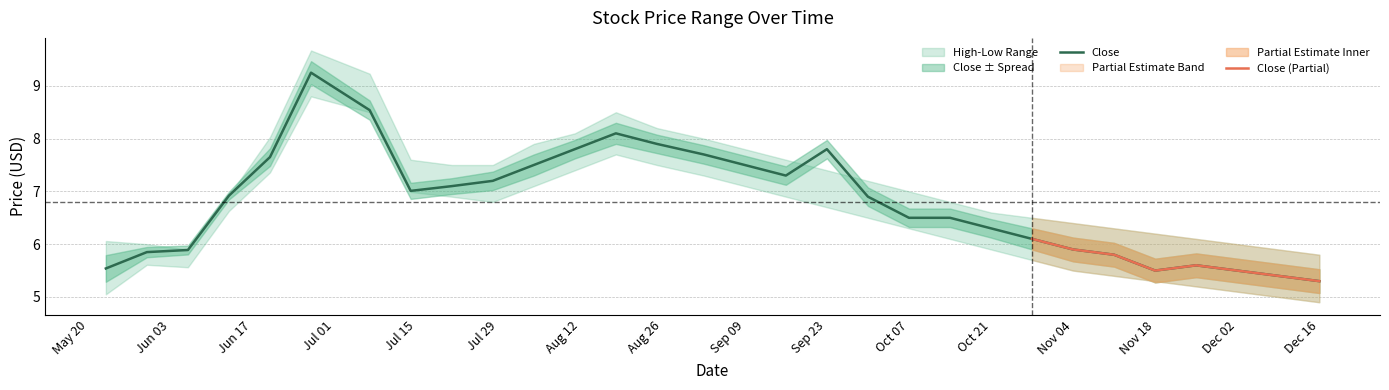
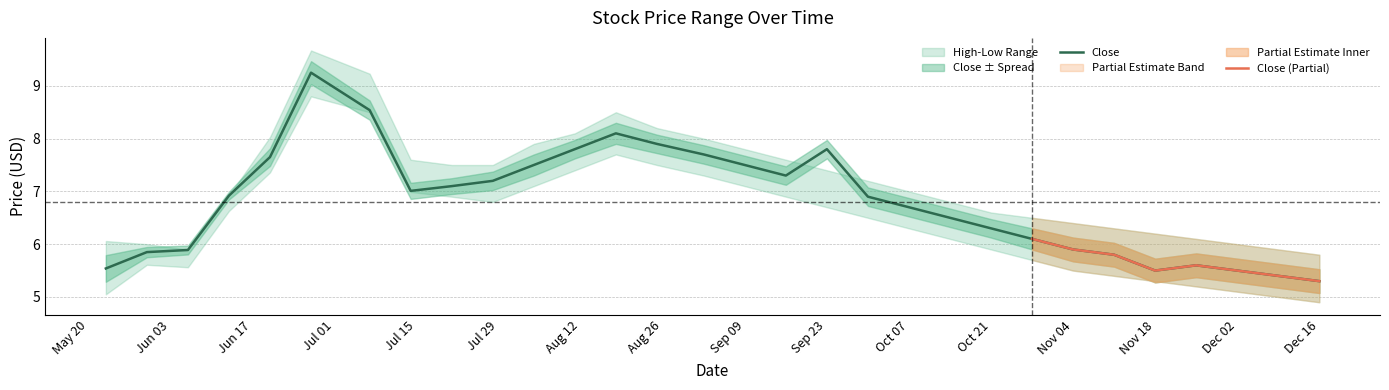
Close, Oct 07: 6.5 -> 6.7
